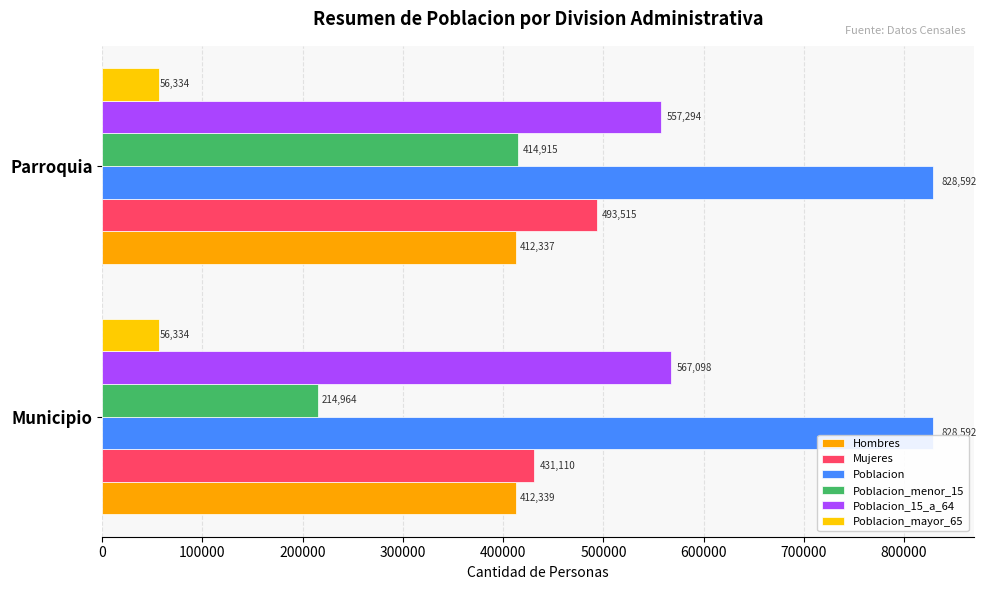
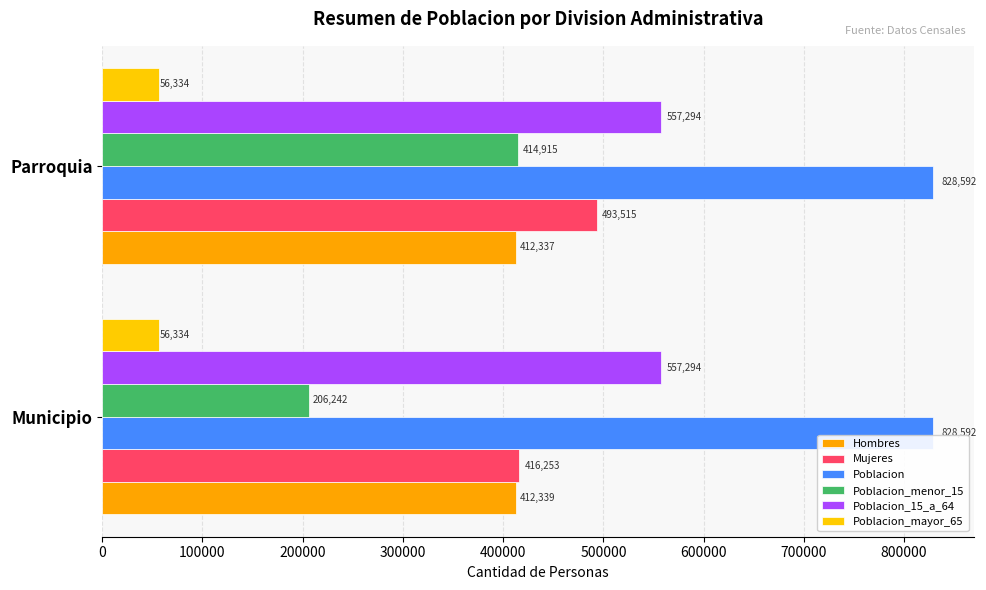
Poblacion_15_a_64, Municipio: 567,098 -> 557,294
Poblacion_menor_15, Municipio: 214,964 -> 206,242
Mujeres, Municipio: 431,110 -> 416,253
